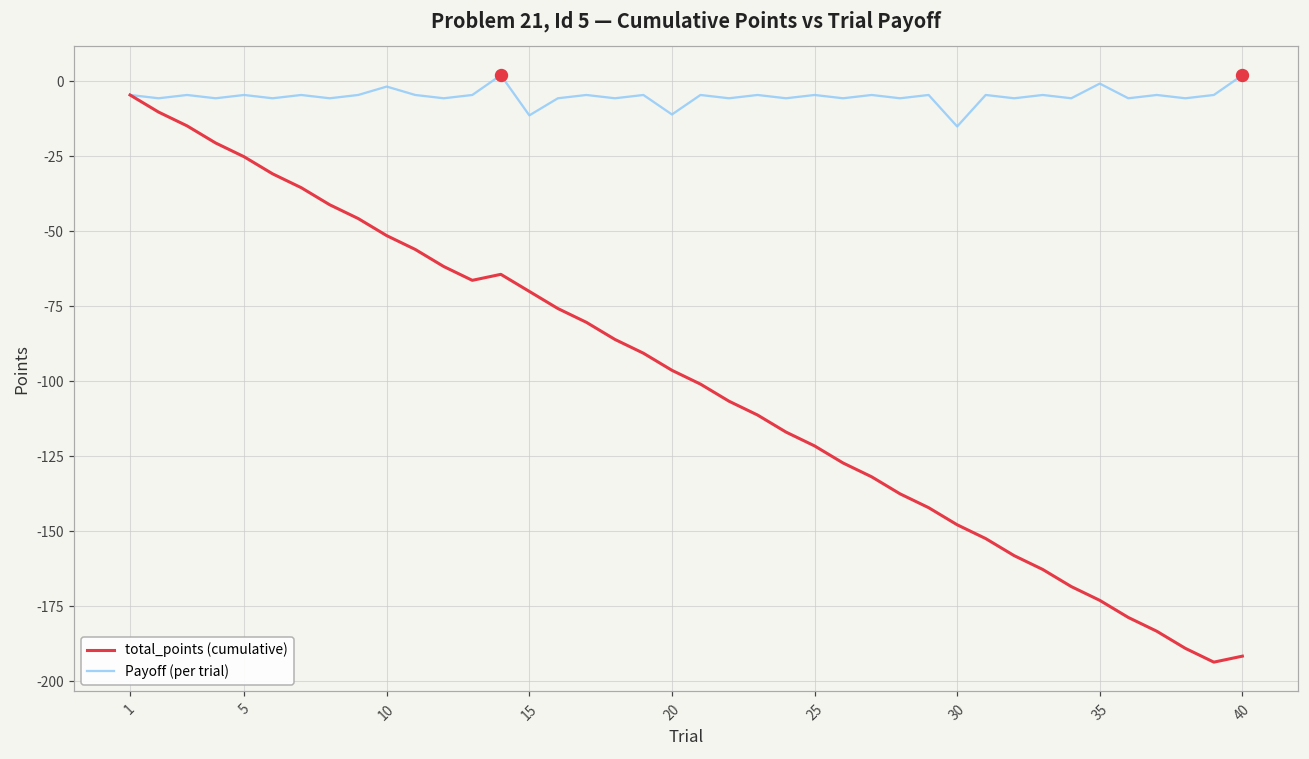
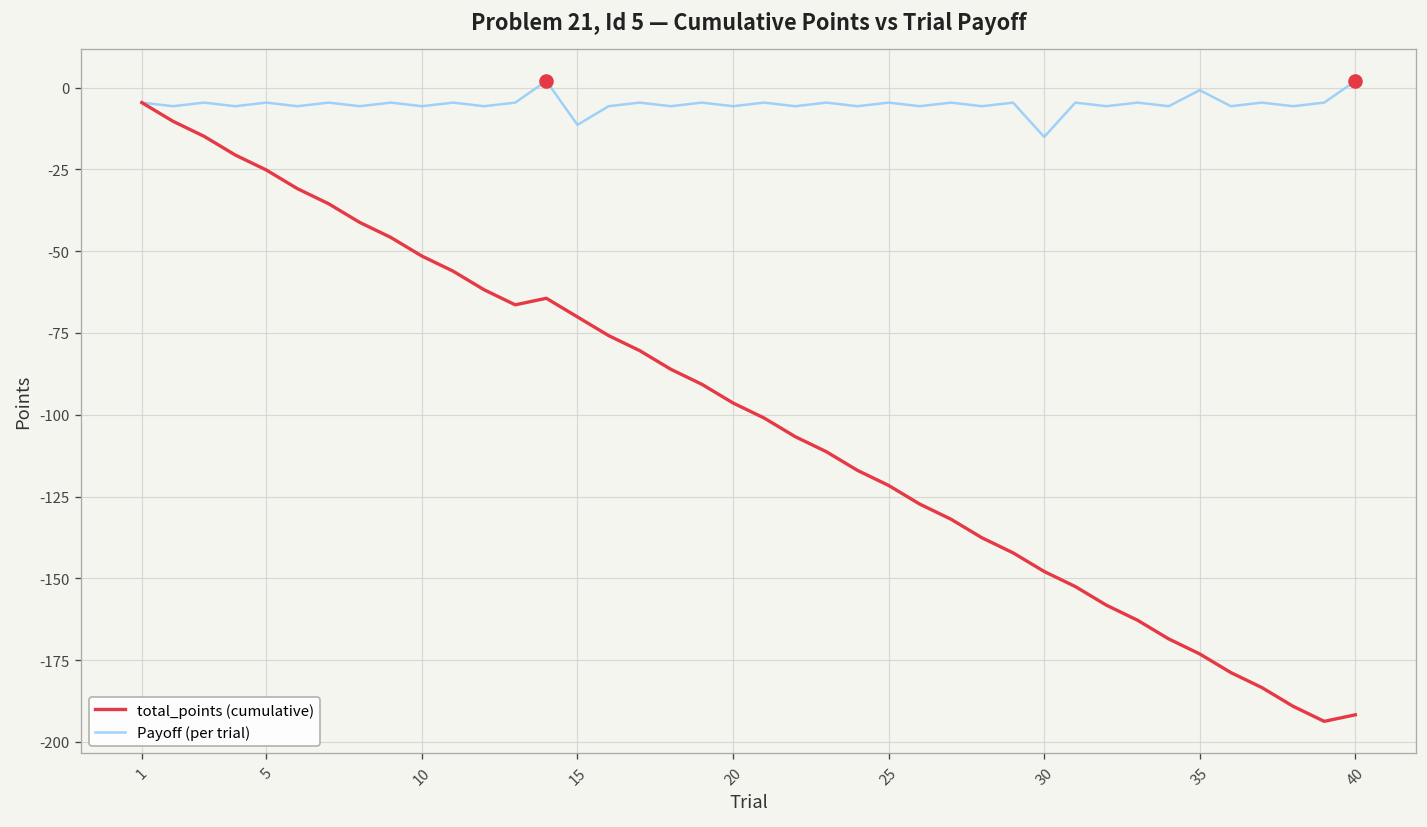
Payoff (per trial), 10: -2 -> -6
Payoff (per trial), 20: -11 -> -6
